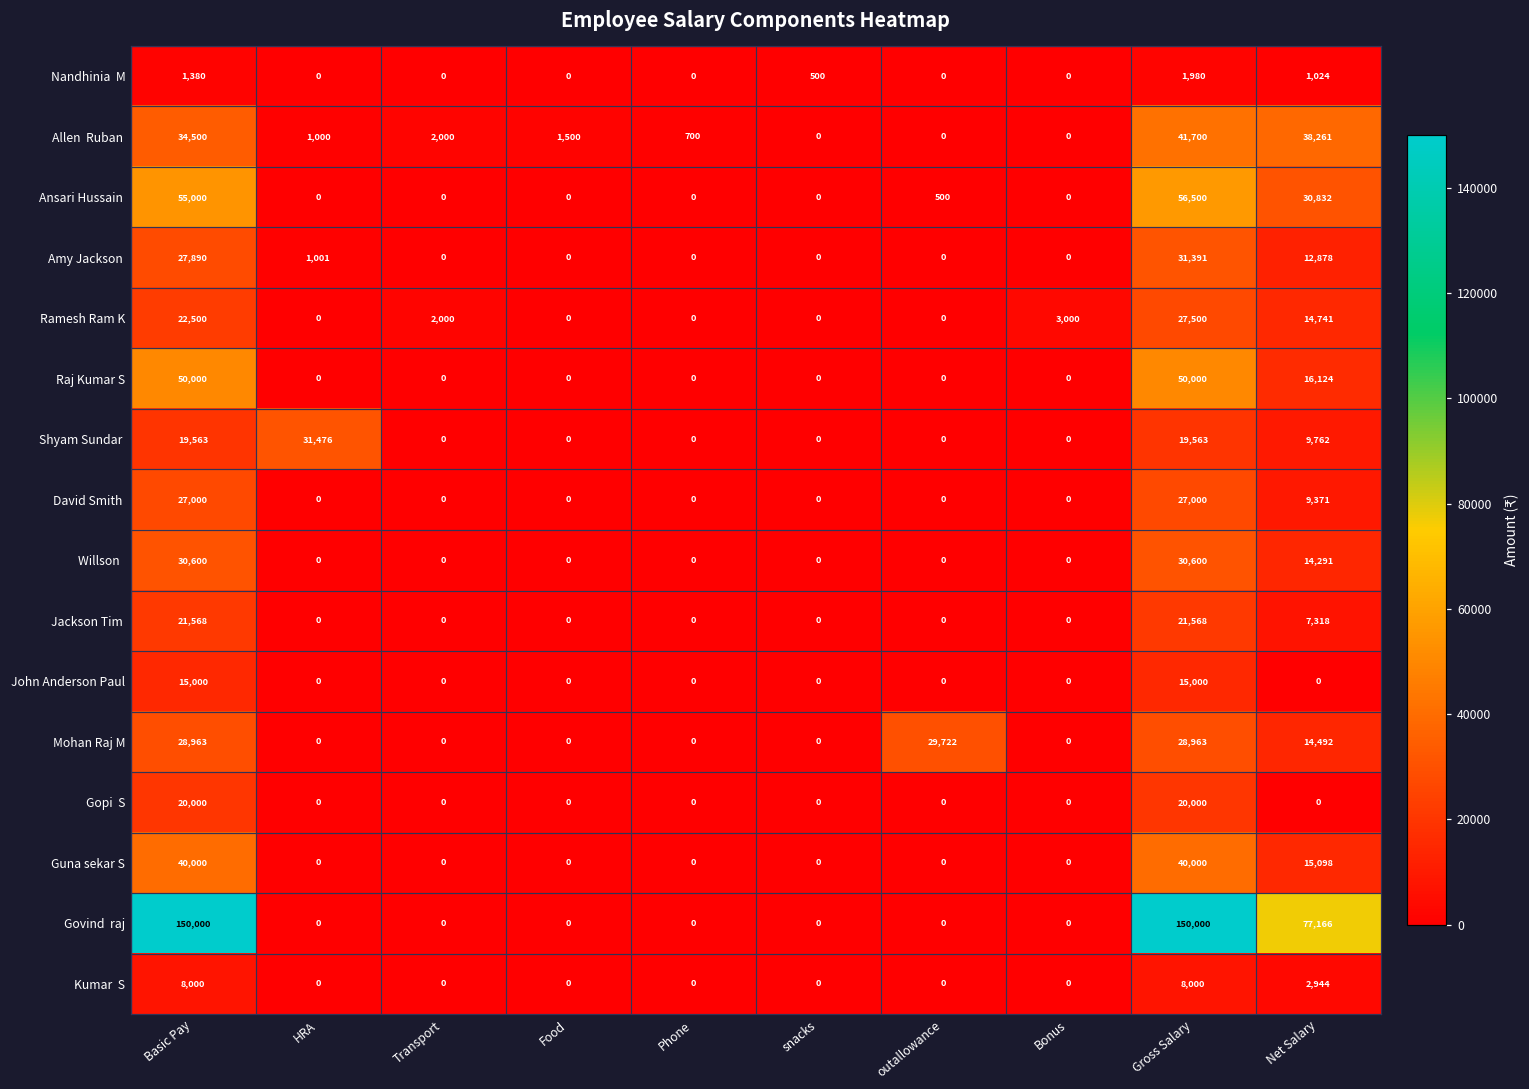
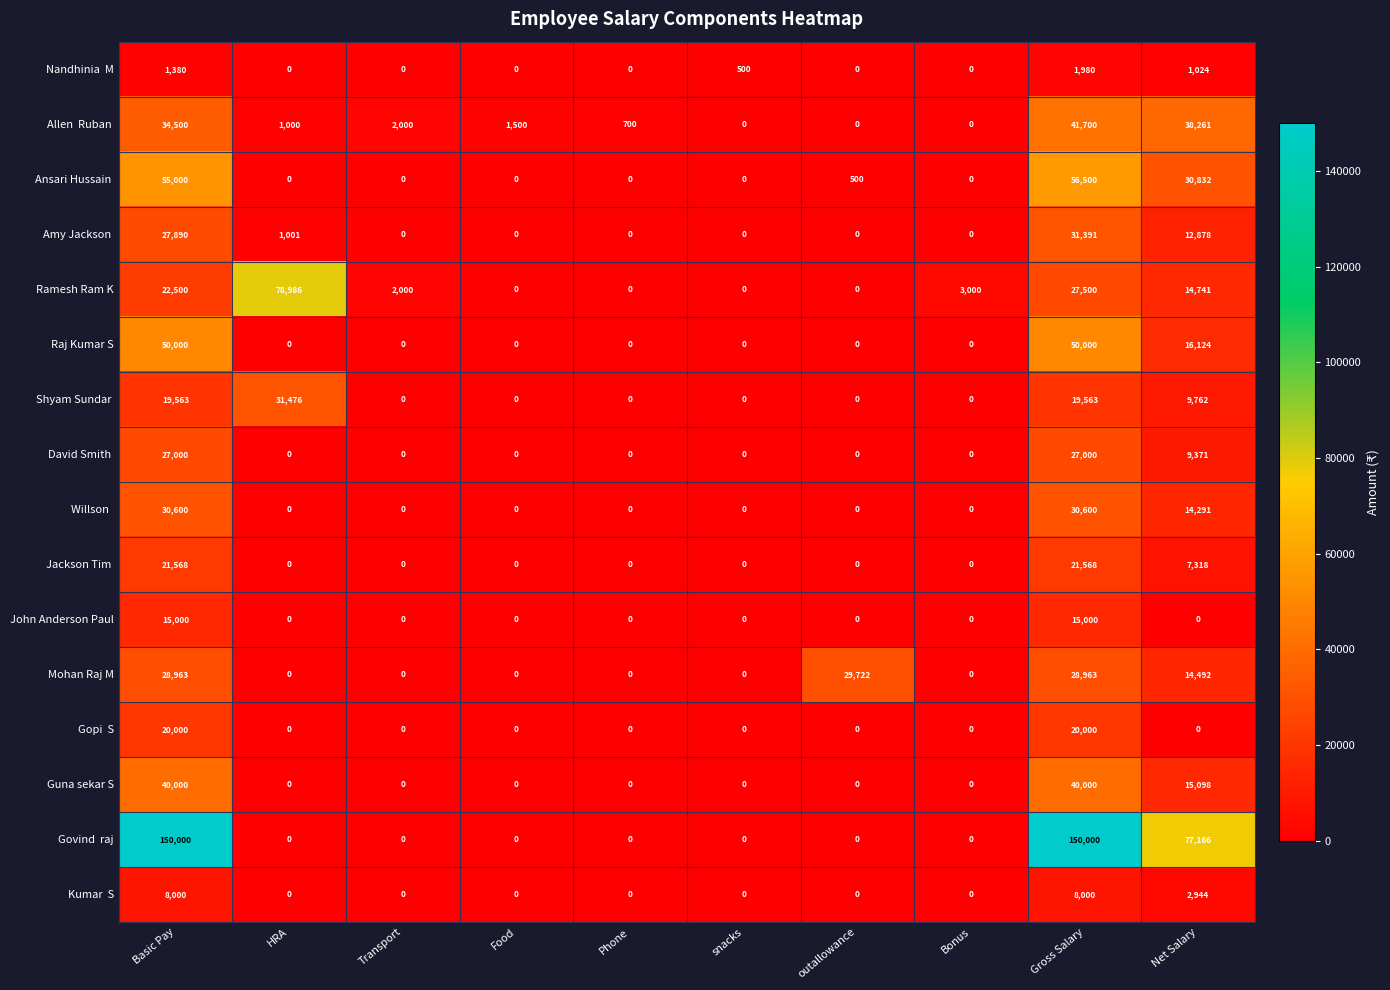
Ramesh Ram K, HRA: 0 -> 78,986
